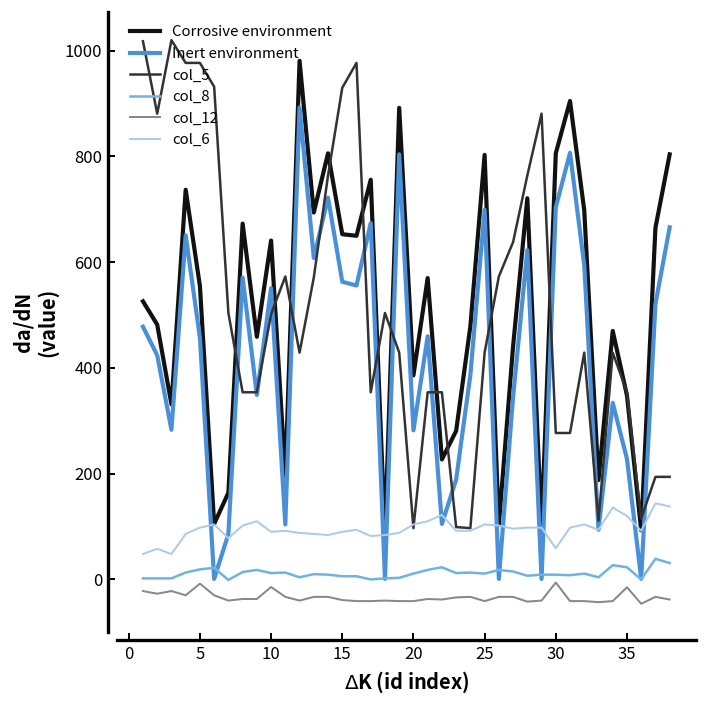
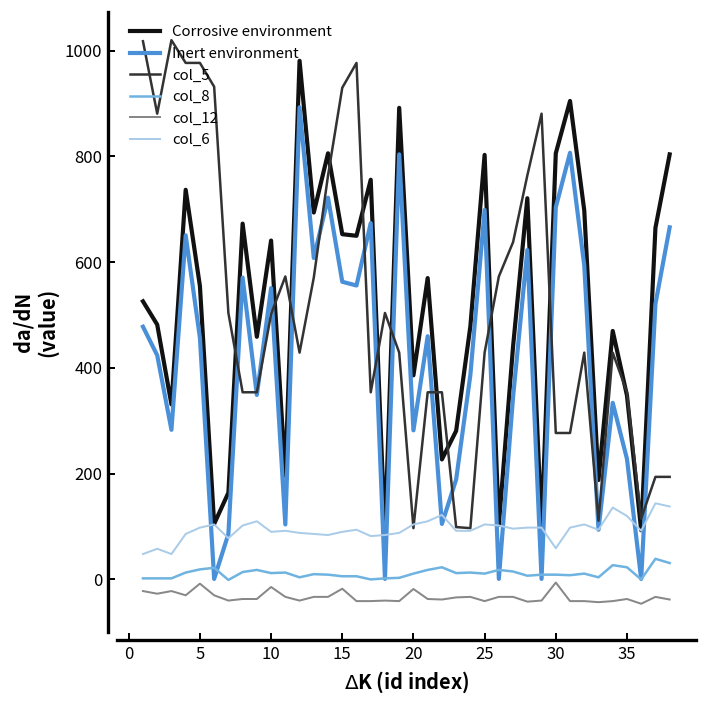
col_12, 15: -40 -> -20
col_12, 20: -40 -> -20
col_12, 35: -10 -> -40
